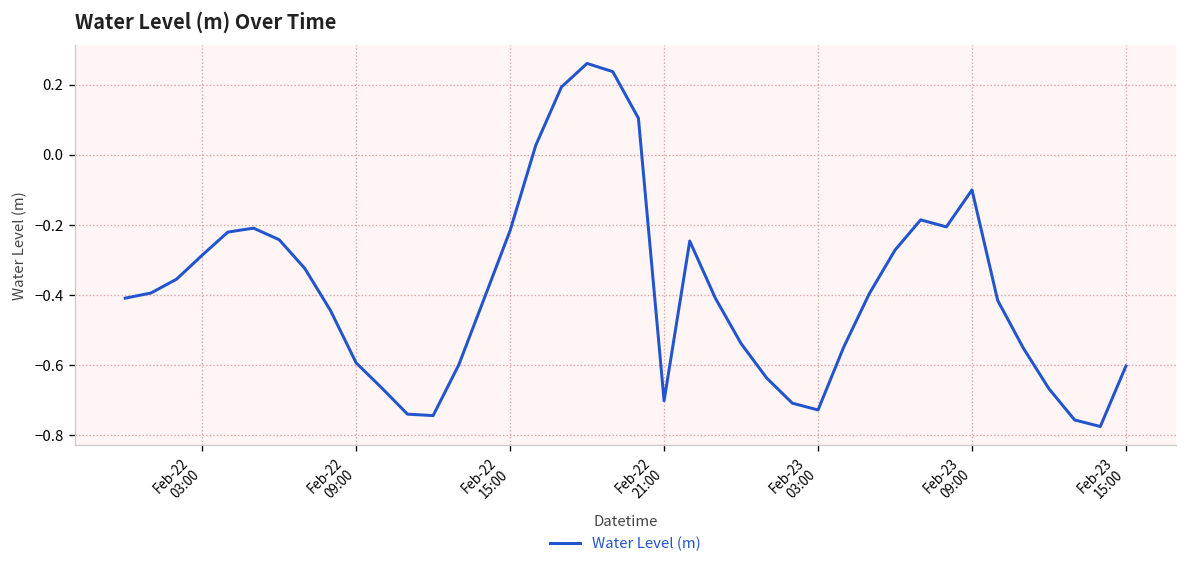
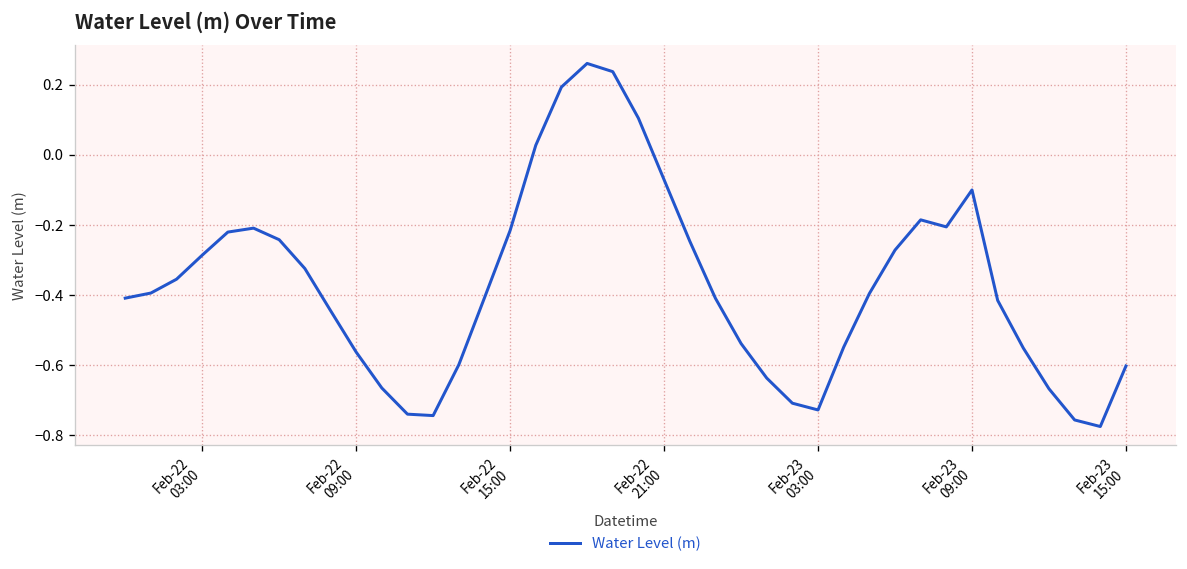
Feb-22 09:00: -0.59 -> -0.56
Feb-22 21:00: -0.70 -> -0.07
